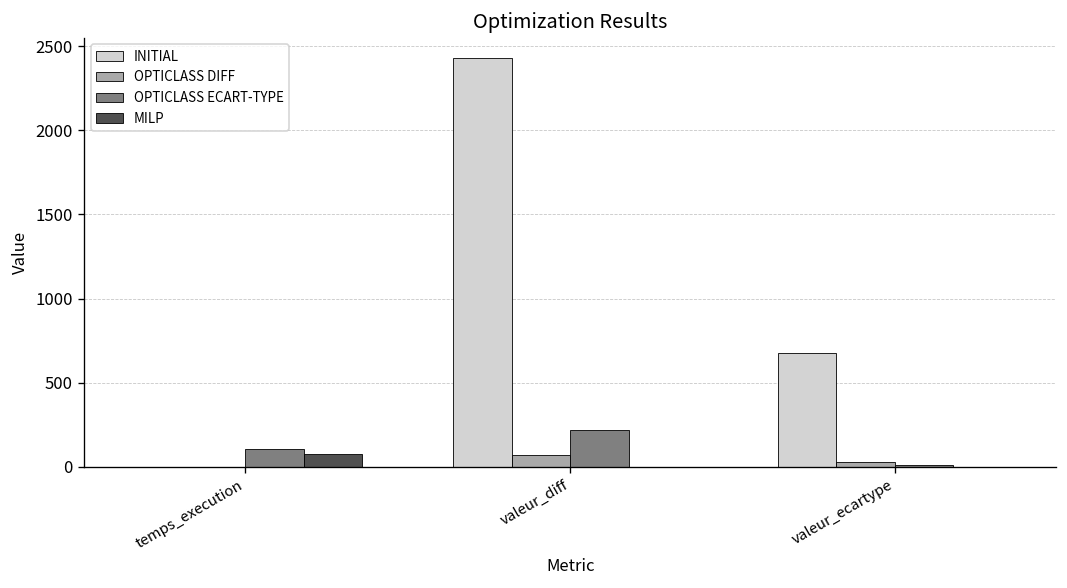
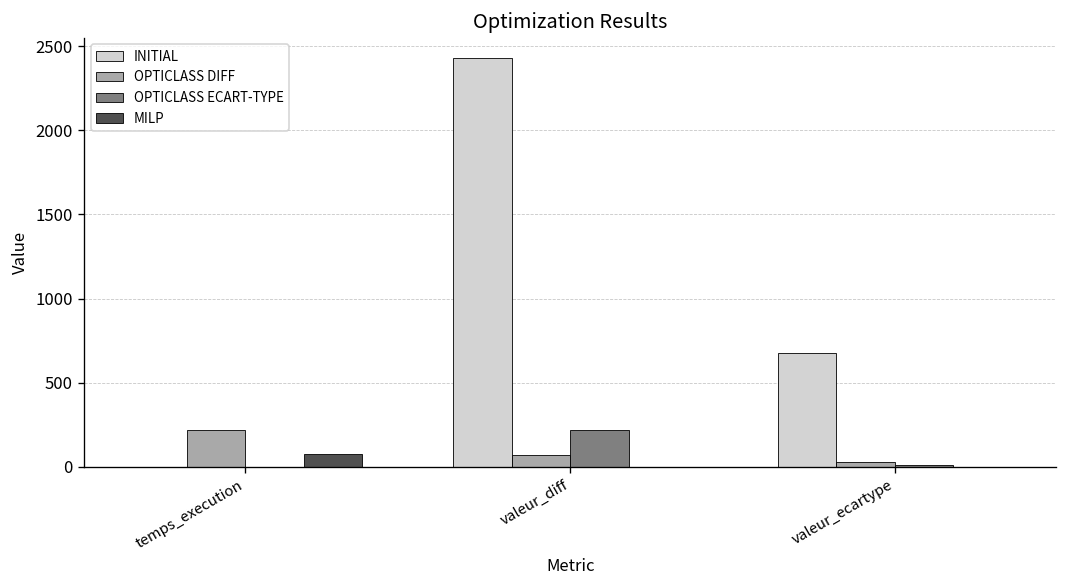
OPTICLASS DIFF, temps_execution: 0 -> 220
OPTICLASS ECART-TYPE, temps_execution: 100 -> 0
